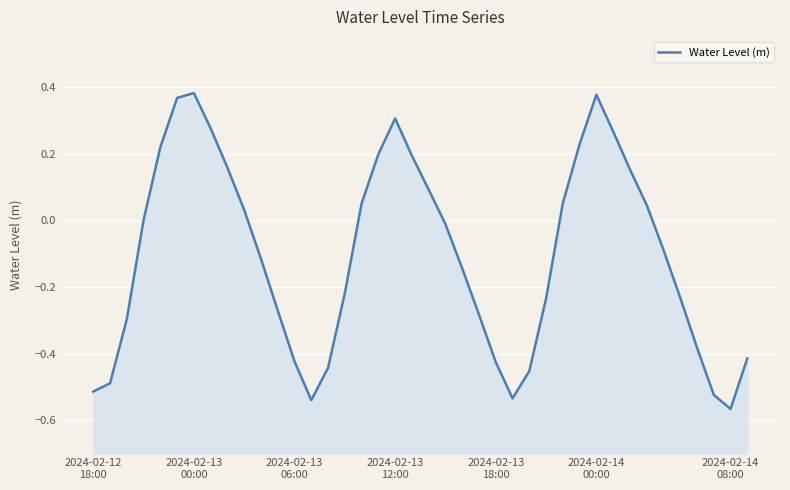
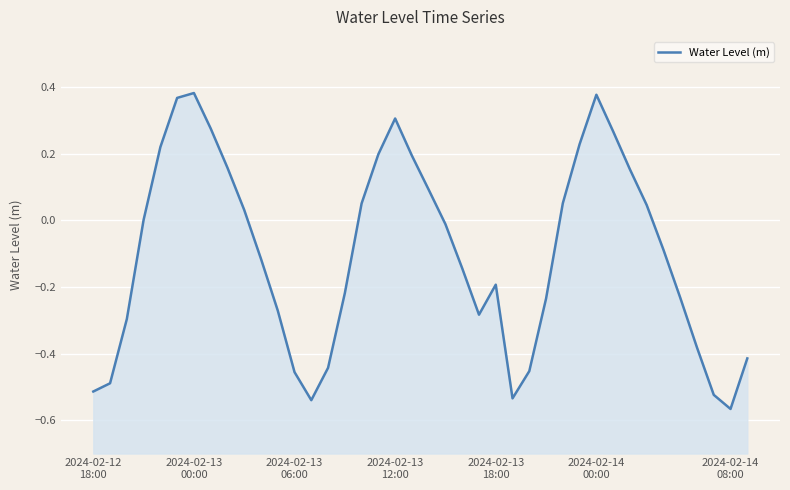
2024-02-13 06:00: -0.42 -> -0.46
2024-02-13 18:00: -0.43 -> -0.19
